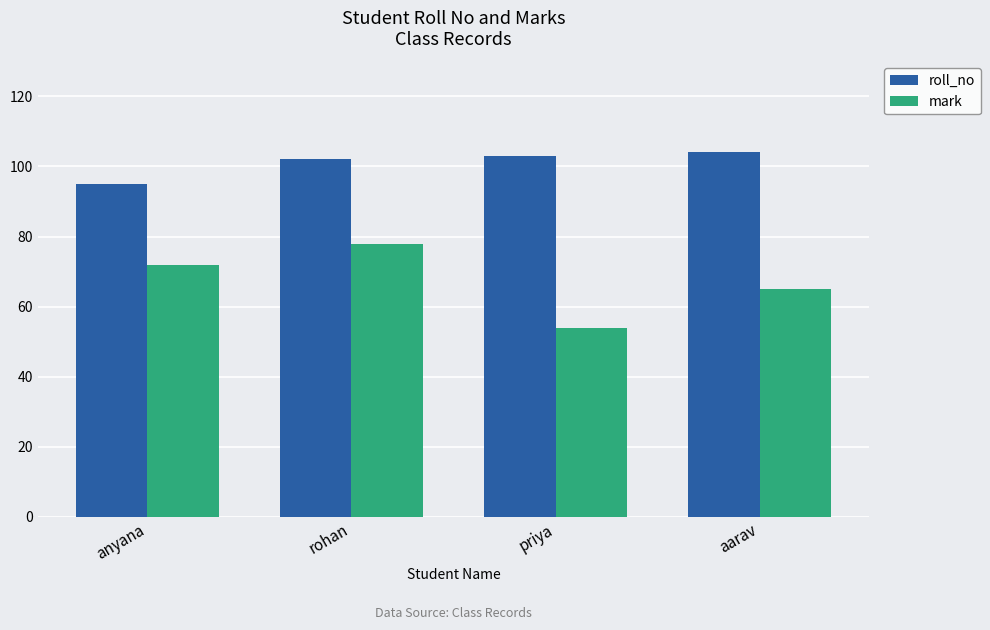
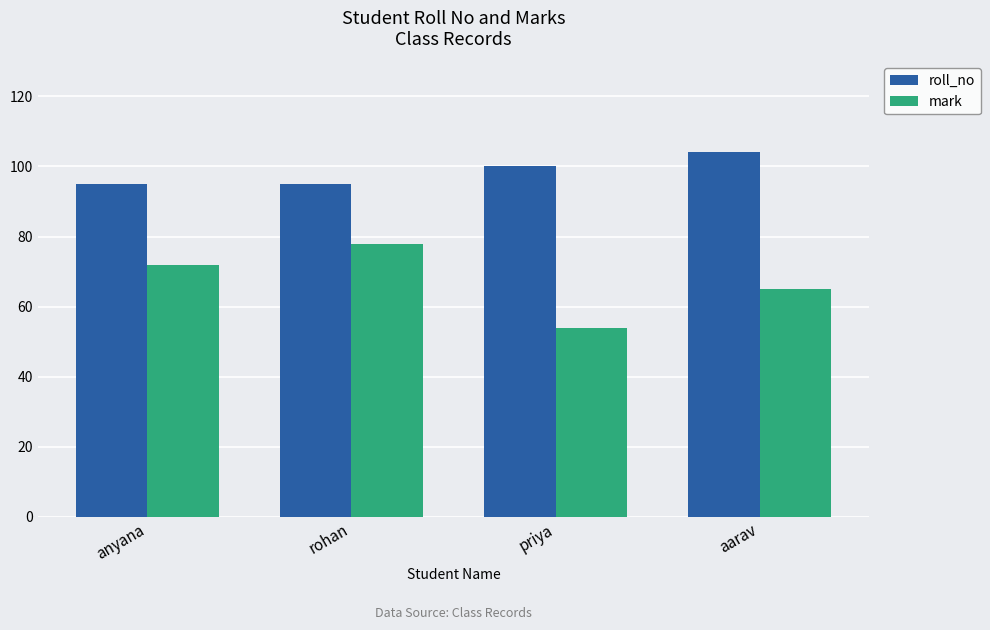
roll_no, rohan: 102 -> 95
roll_no, priya: 103 -> 100
